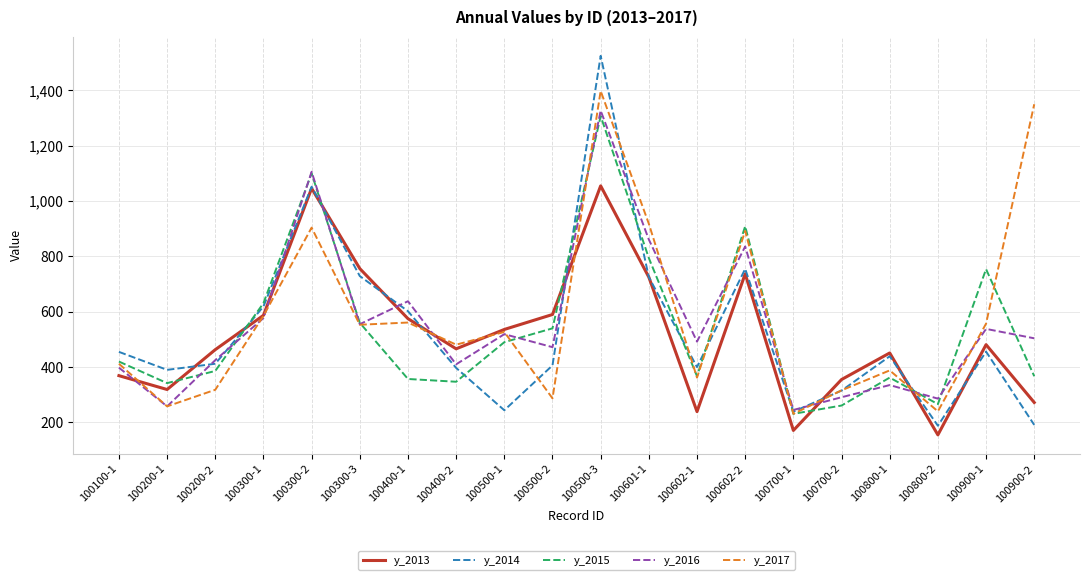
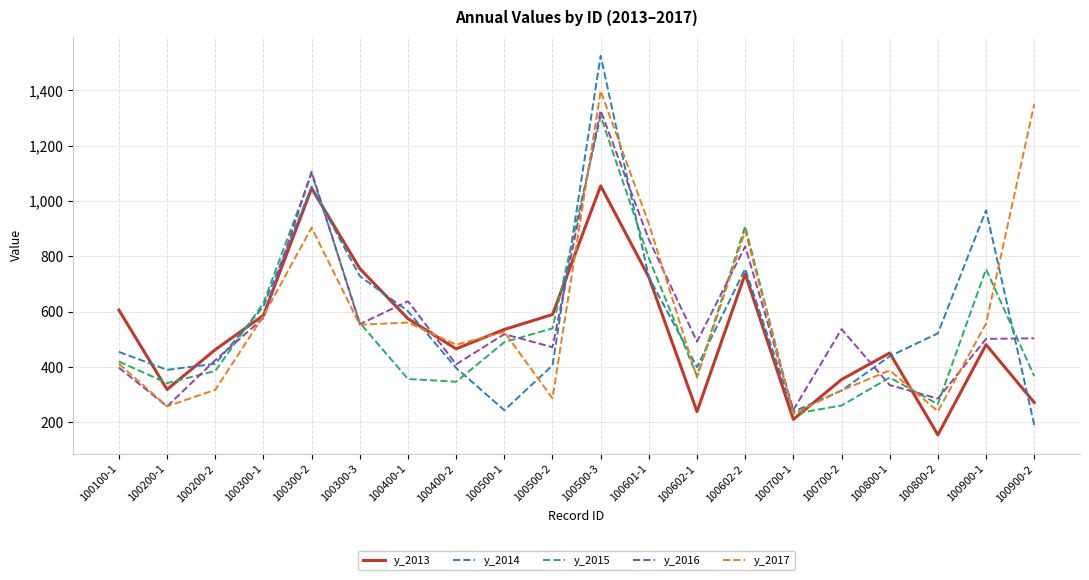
y_2013, 100100-1: 370 -> 610
y_2013, 100700-1: 170 -> 210
y_2016, 100700-2: 290 -> 540
y_2014, 100800-2: 190 -> 520
y_2014, 100900-1: 460 -> 970
y_2016, 100900-1: 540 -> 500
